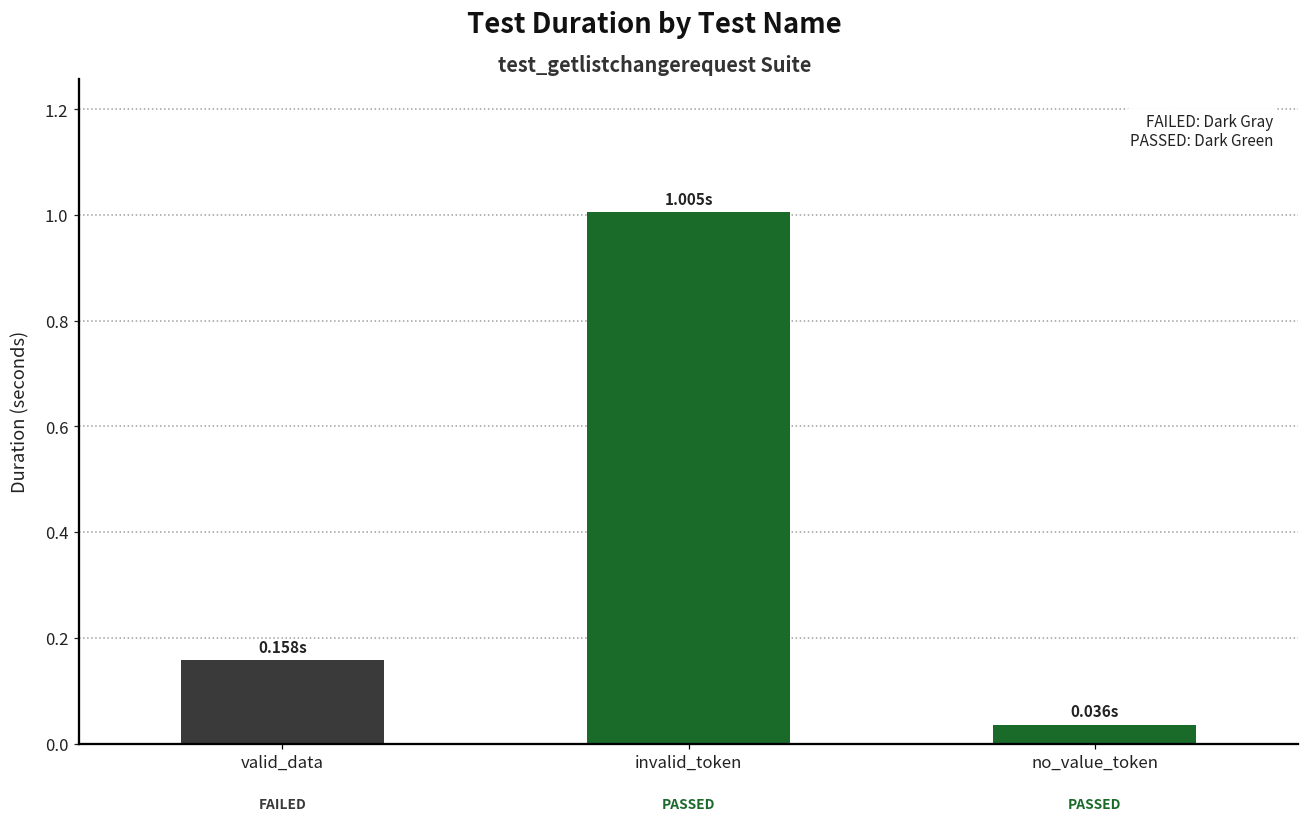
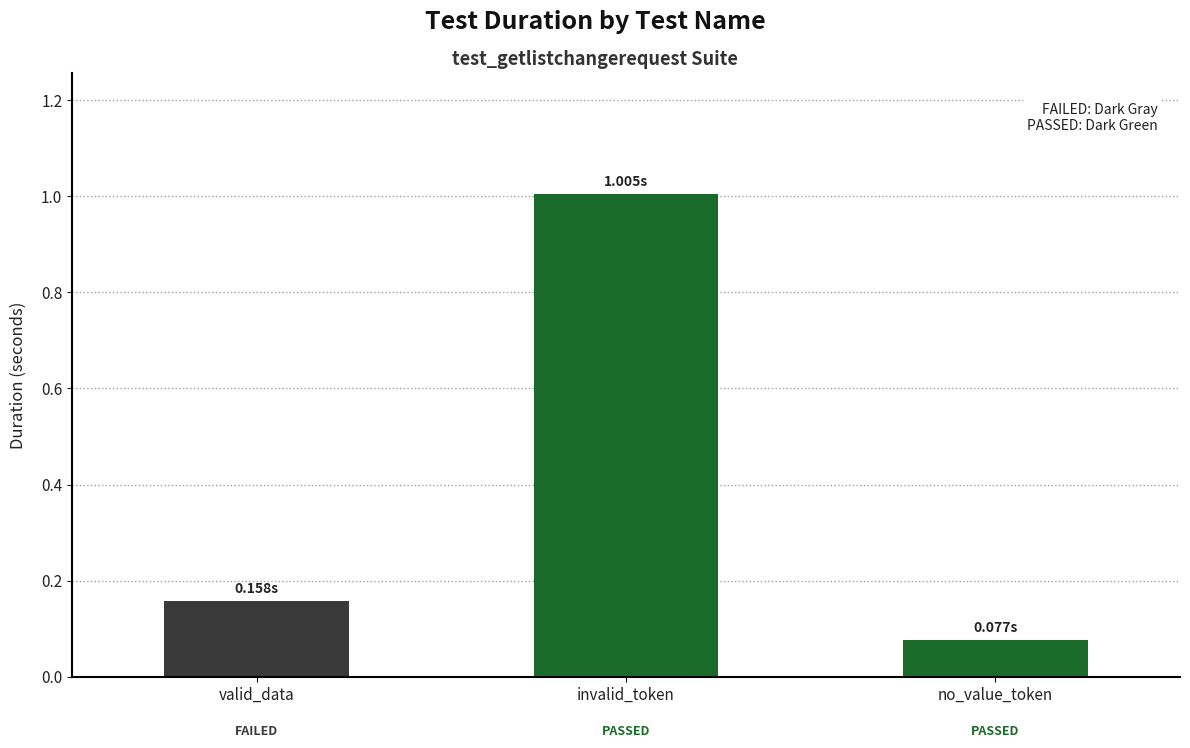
no_value_token: 0.036s -> 0.077s
